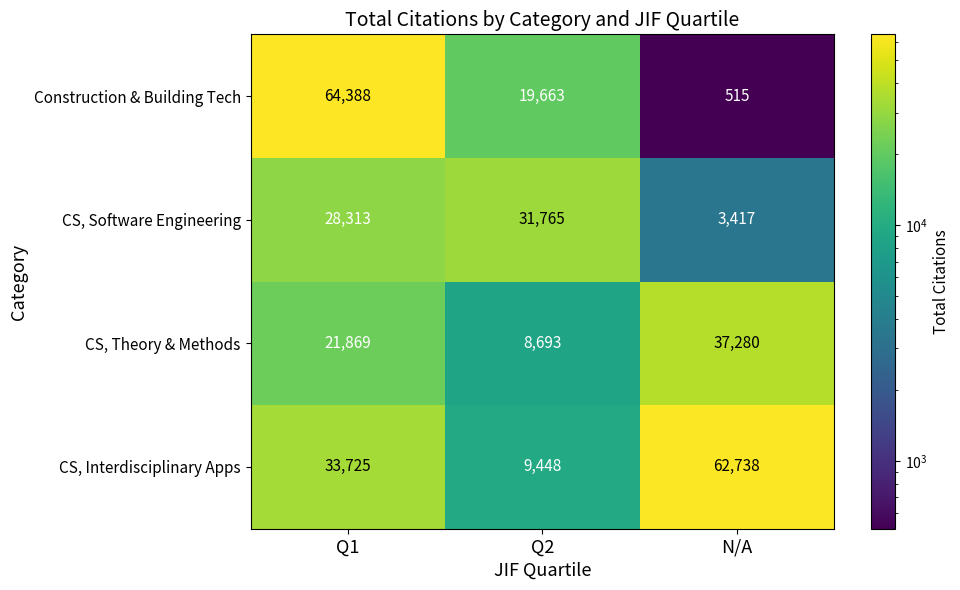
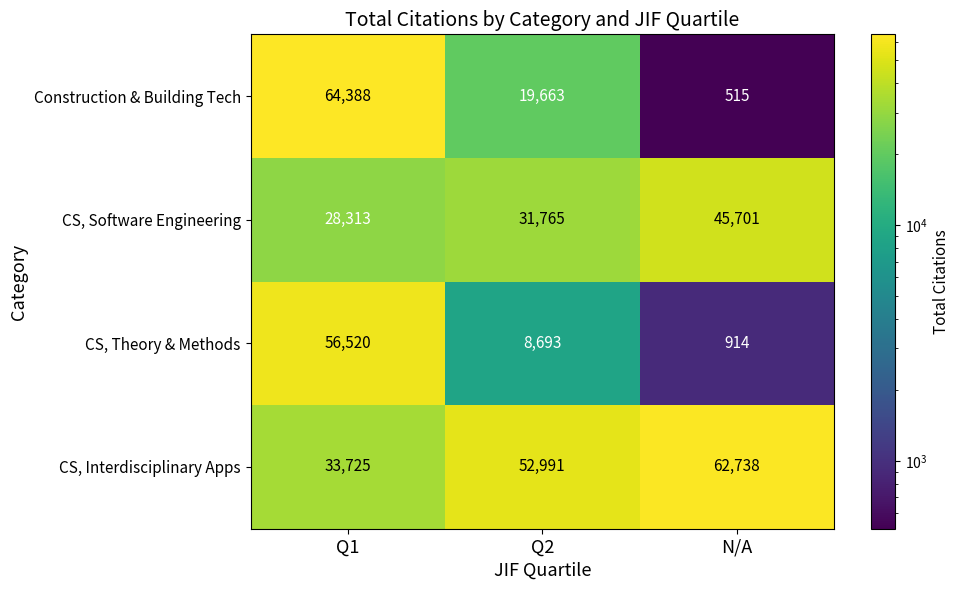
CS, Software Engineering, N/A: 3,417 -> 45,701
CS, Theory & Methods, Q1: 21,869 -> 56,520
CS, Theory & Methods, N/A: 37,280 -> 914
CS, Interdisciplinary Apps, Q2: 9,448 -> 52,991
